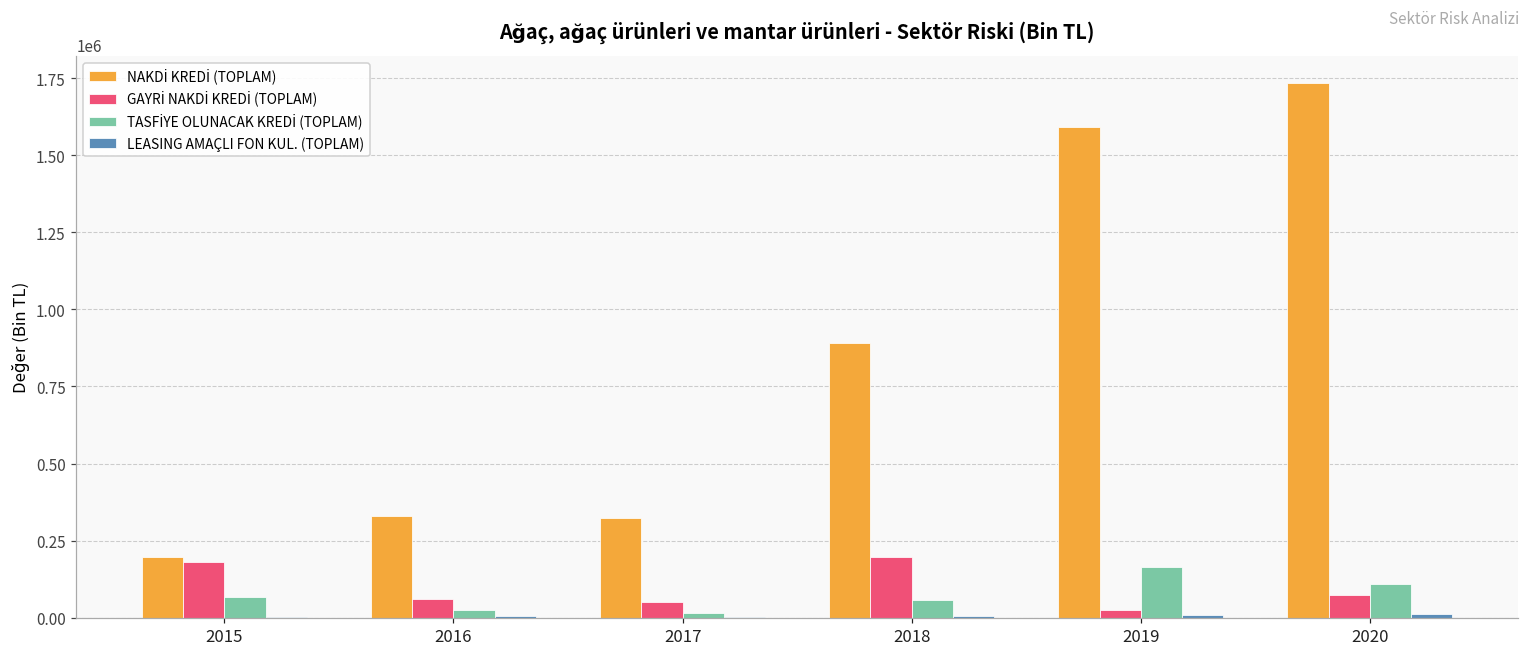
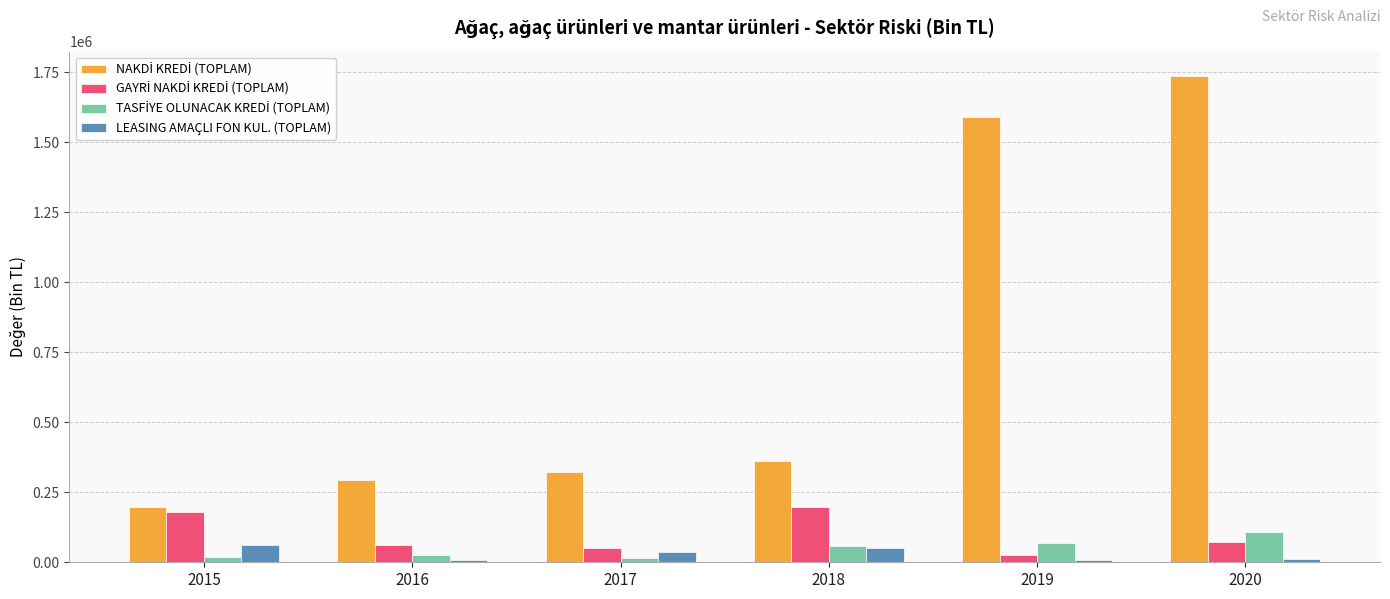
TASFİYE OLUNACAK KREDİ (TOPLAM), 2015: 70000 -> 20000
LEASING AMAÇLI FON KUL. (TOPLAM), 2015: 0 -> 60000
NAKDİ KREDİ (TOPLAM), 2016: 330000 -> 290000
LEASING AMAÇLI FON KUL. (TOPLAM), 2017: 0 -> 40000
NAKDİ KREDİ (TOPLAM), 2018: 890000 -> 360000
LEASING AMAÇLI FON KUL. (TOPLAM), 2018: 0 -> 50000
TASFİYE OLUNACAK KREDİ (TOPLAM), 2019: 170000 -> 70000
